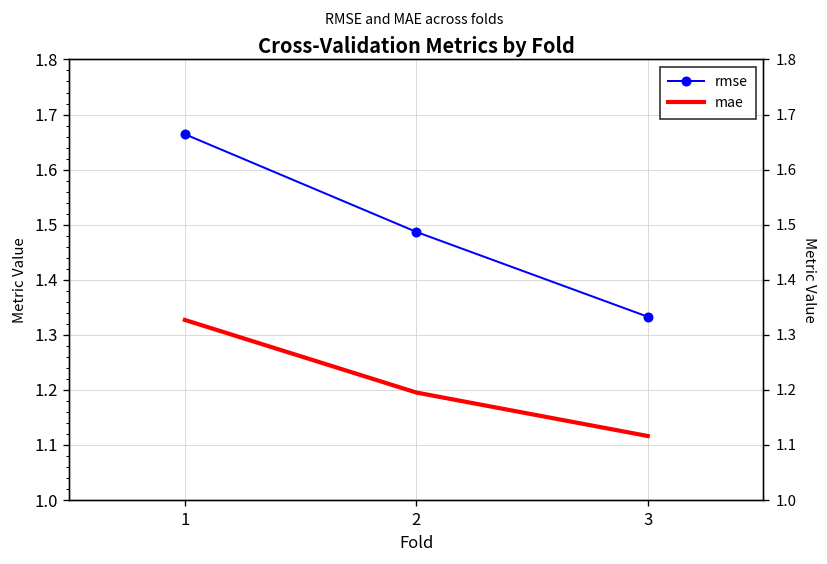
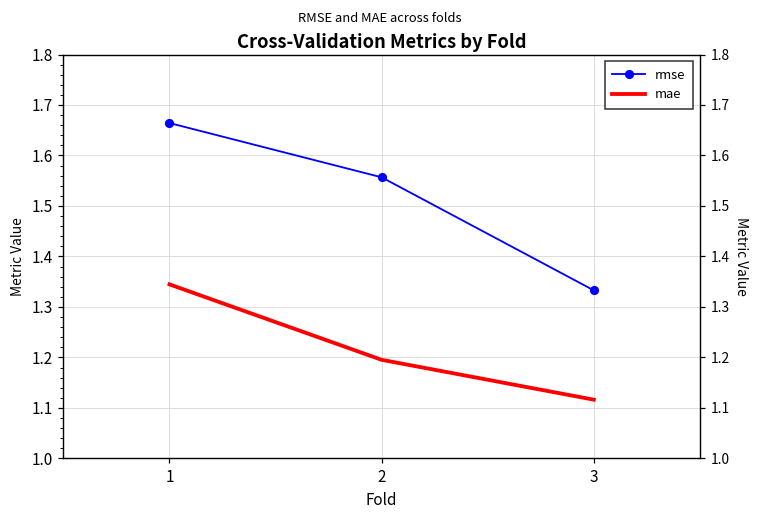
mae, 1: 1.33 -> 1.34
rmse, 2: 1.49 -> 1.56
